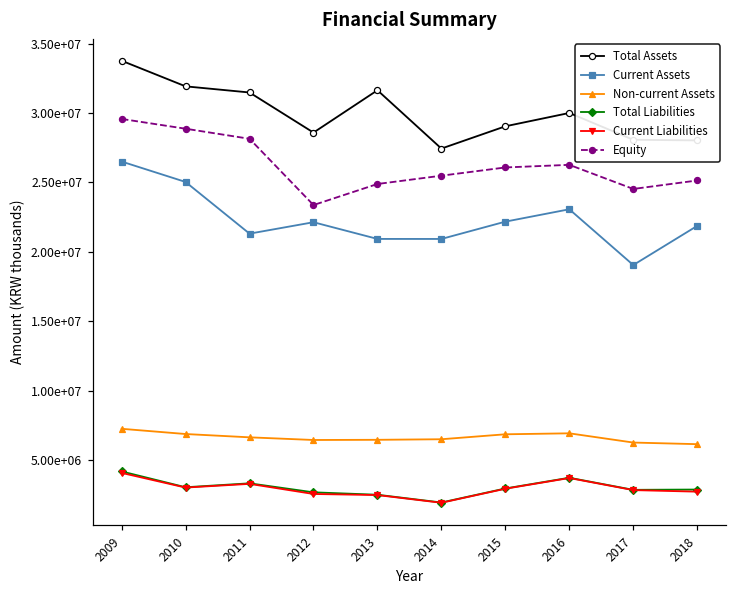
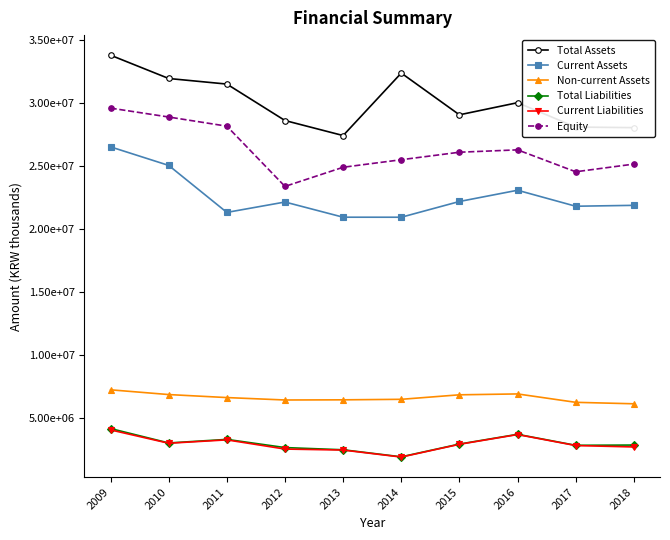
Total Assets, 2013: 31600000 -> 27400000
Total Assets, 2014: 27400000 -> 32300000
Current Assets, 2017: 19000000 -> 21800000
